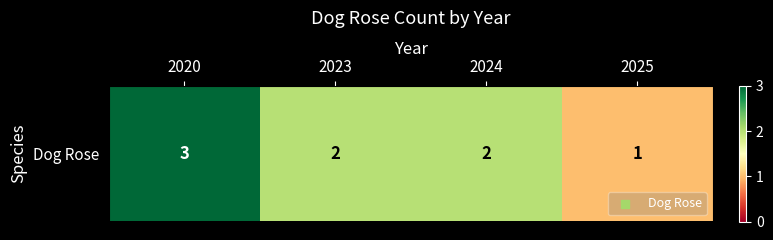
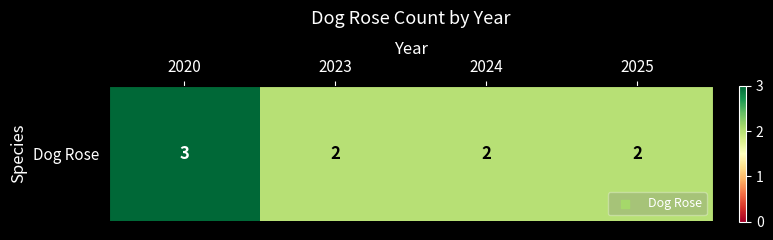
Dog Rose, 2025: 1 -> 2
